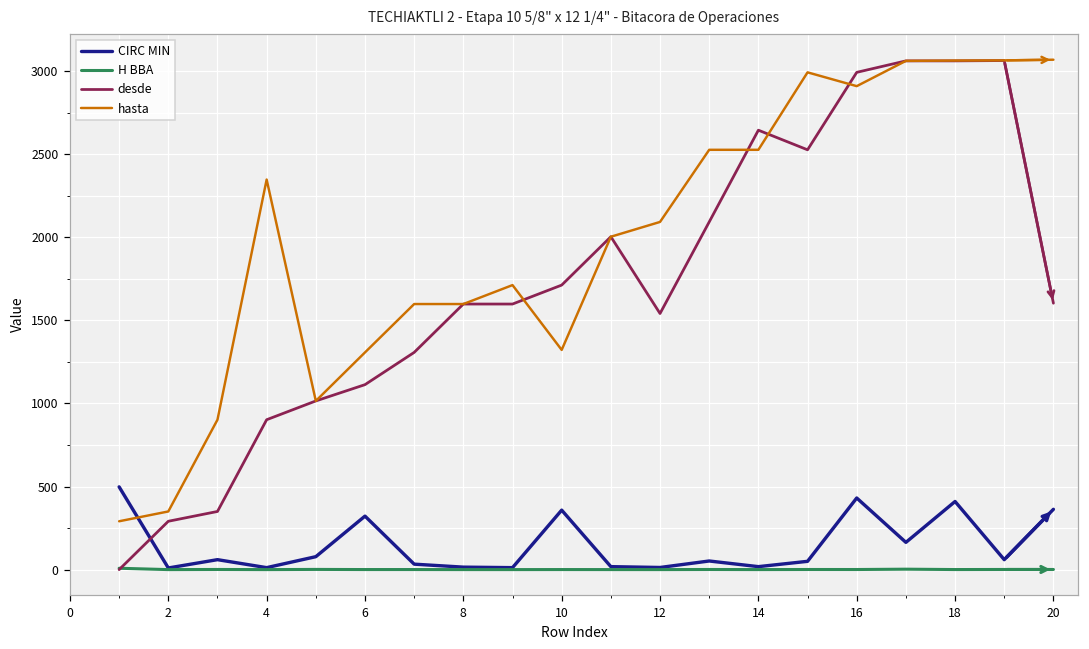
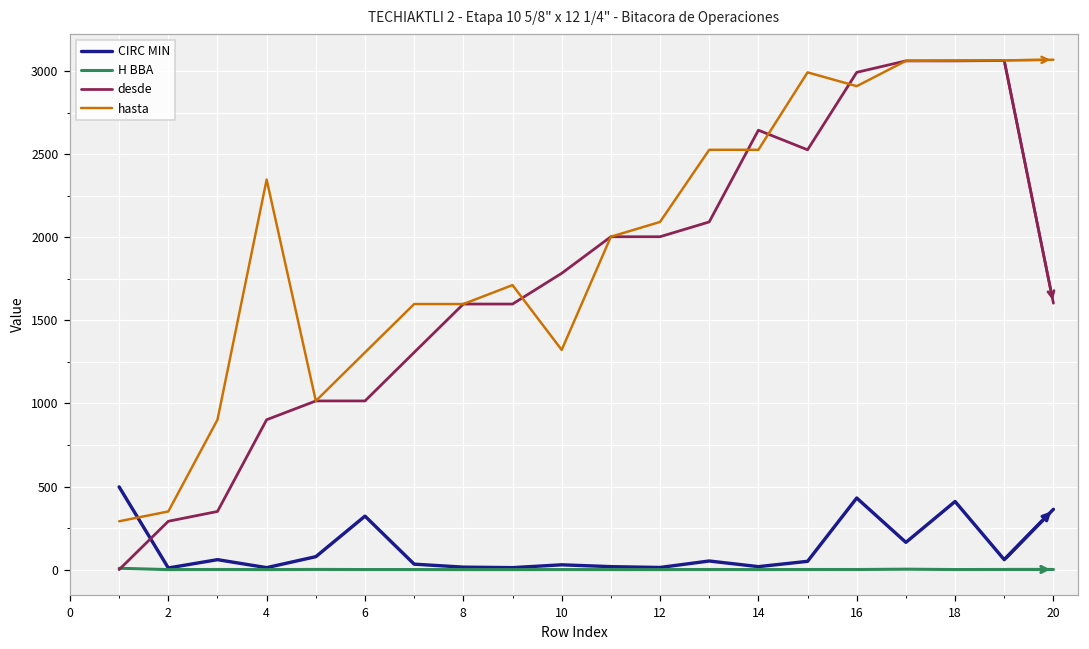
desde, 6: 1110 -> 1020
CIRC MIN, 10: 360 -> 30
desde, 10: 1710 -> 1780
desde, 12: 1540 -> 2000
